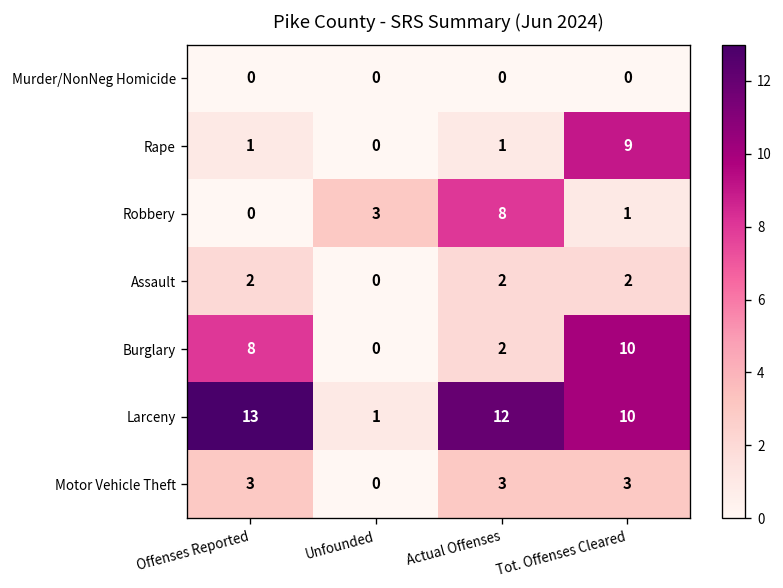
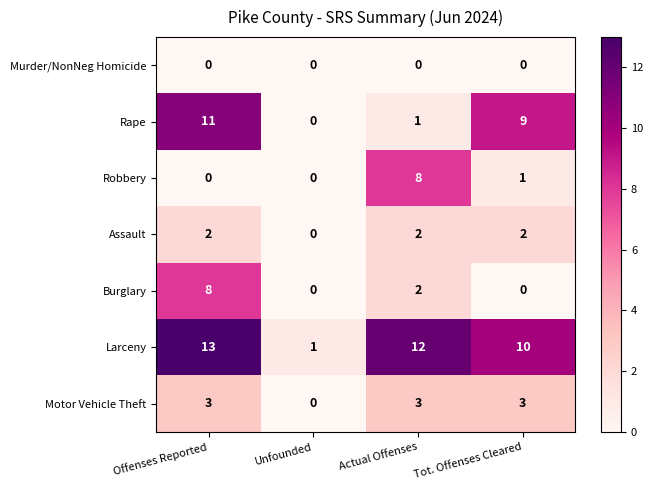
Rape, Offenses Reported: 1 -> 11
Robbery, Unfounded: 3 -> 0
Burglary, Tot. Offenses Cleared: 10 -> 0
